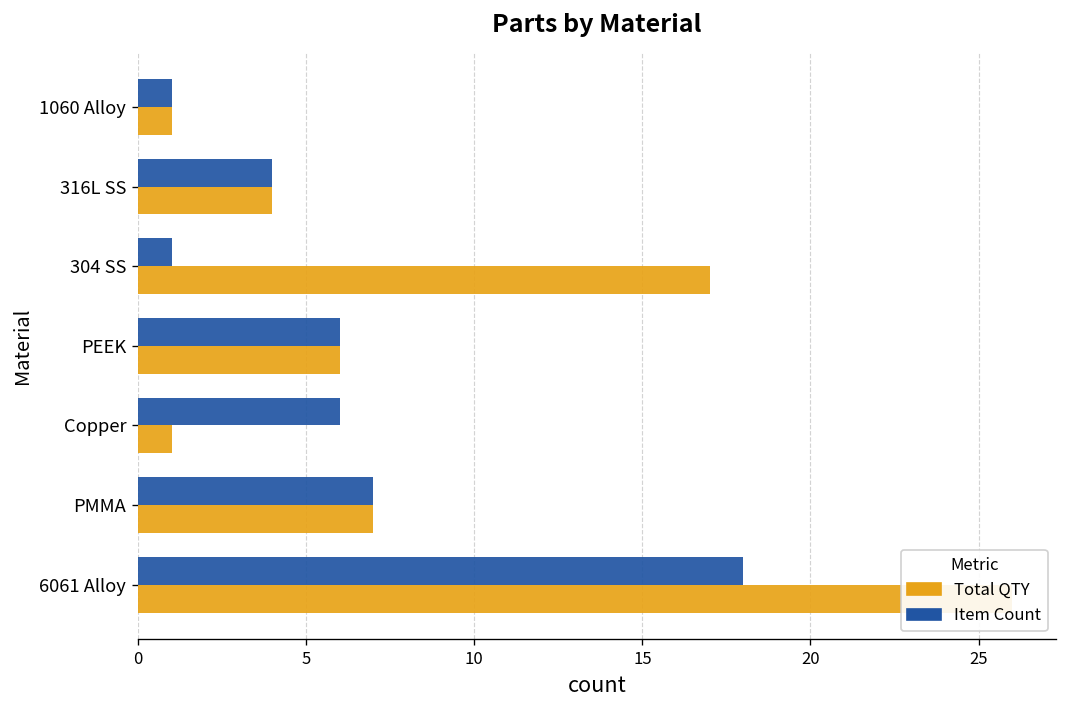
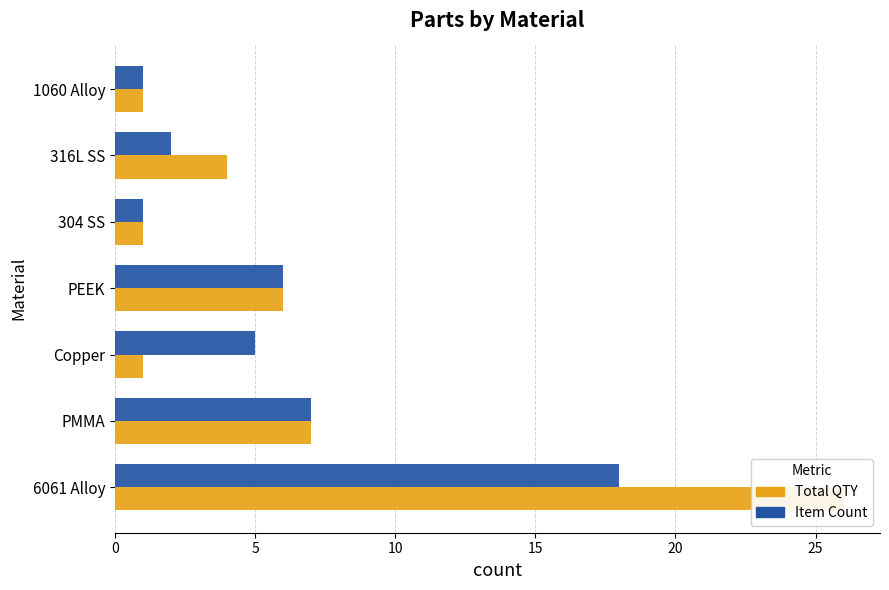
Item Count, 316L SS: 4 -> 2
Total QTY, 304 SS: 17 -> 1
Item Count, Copper: 6 -> 5
